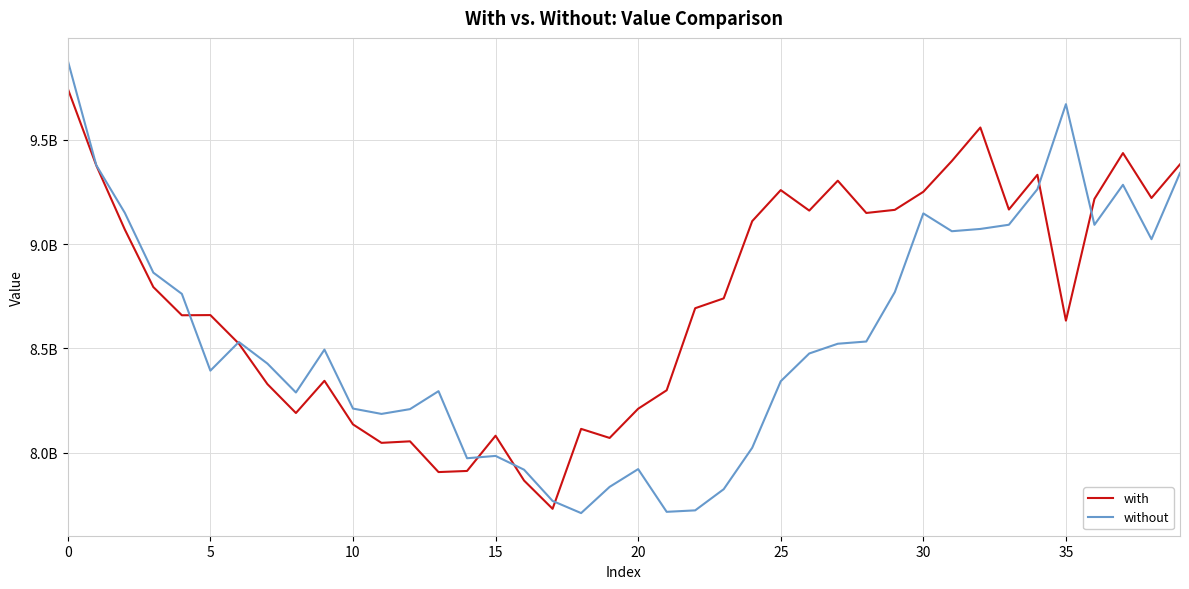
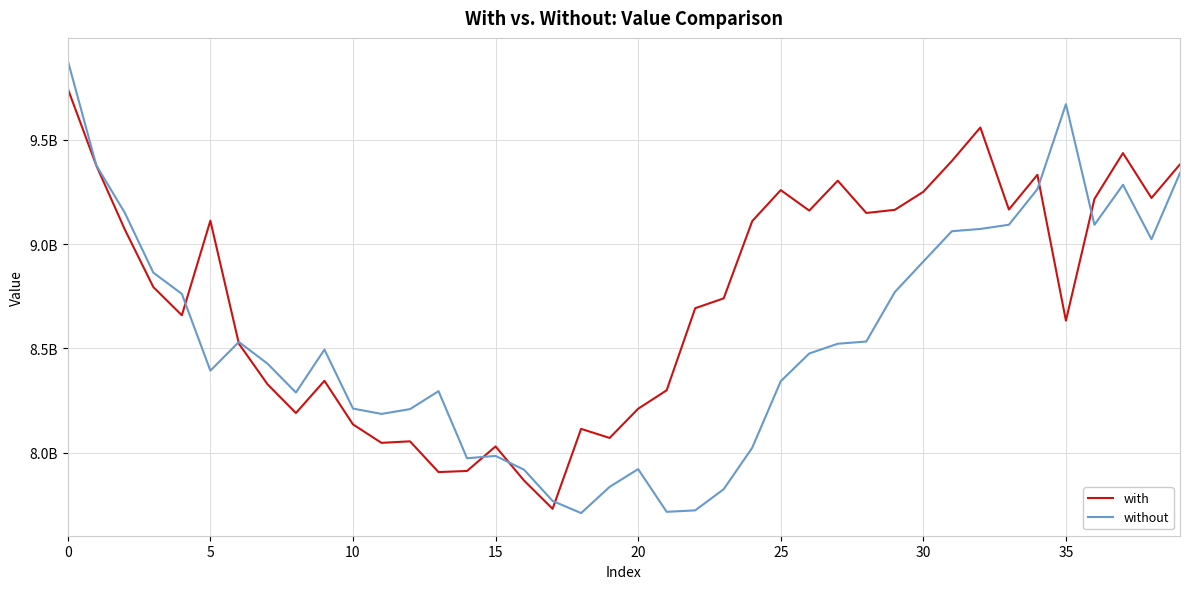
with, 5: 8660000000 -> 9110000000
with, 15: 8080000000 -> 8030000000
without, 30: 9150000000 -> 8920000000
